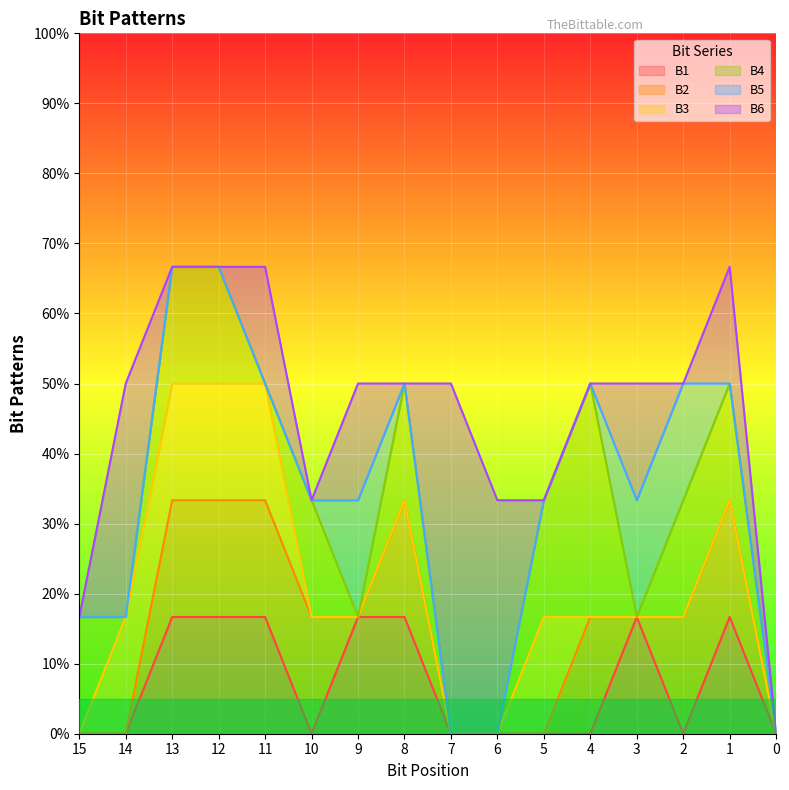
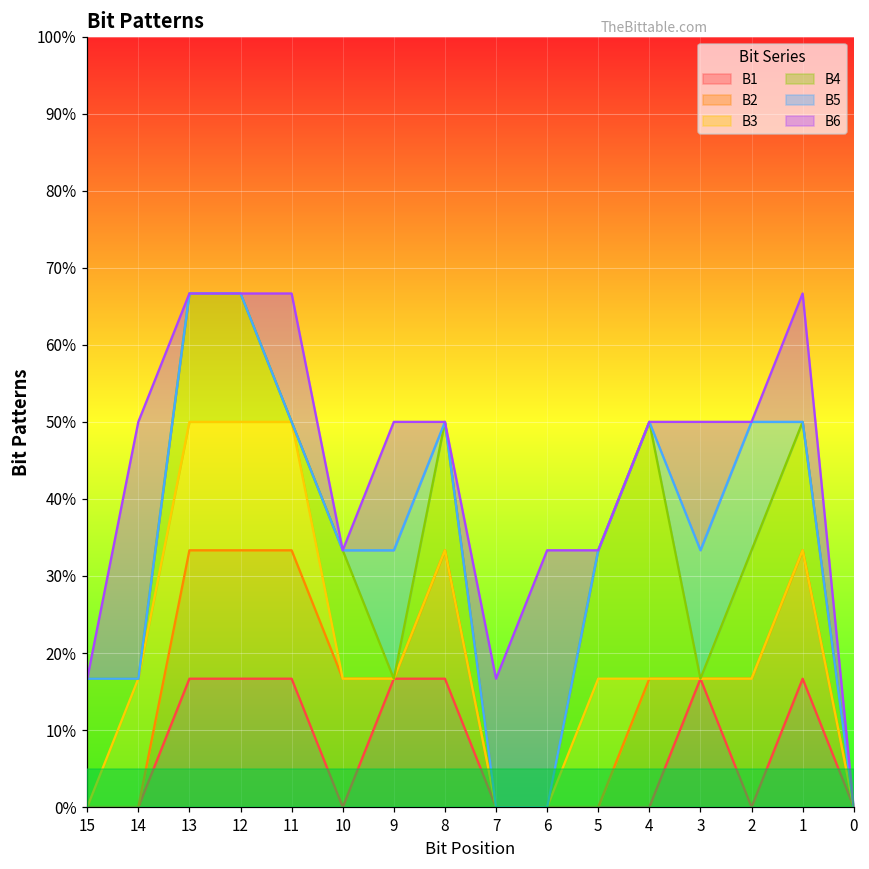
B6, 7: 50% -> 17%
